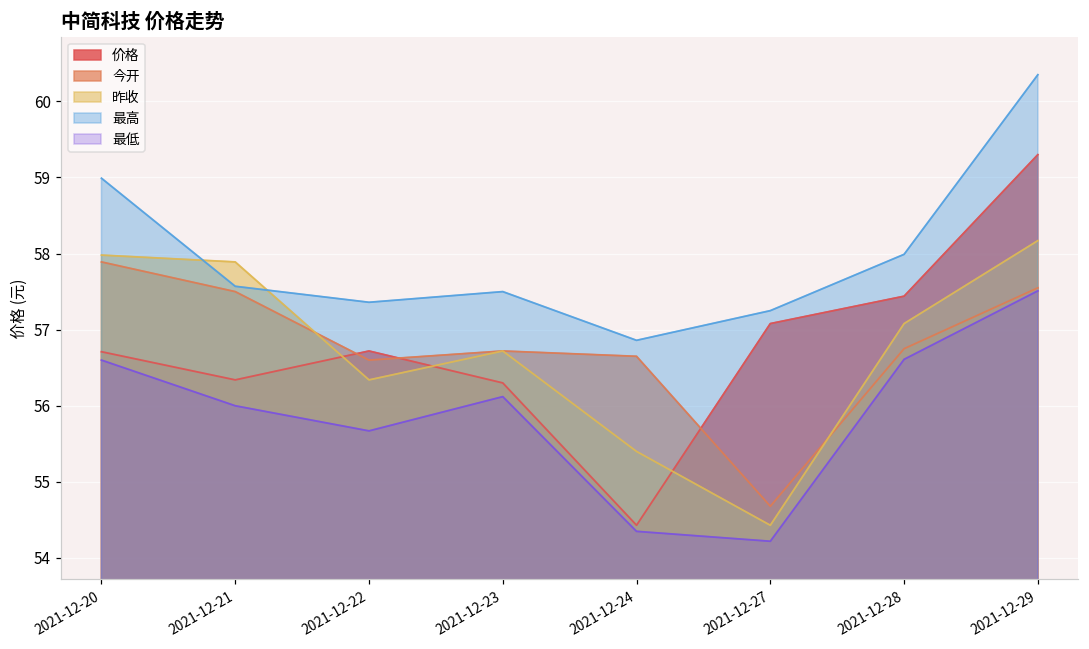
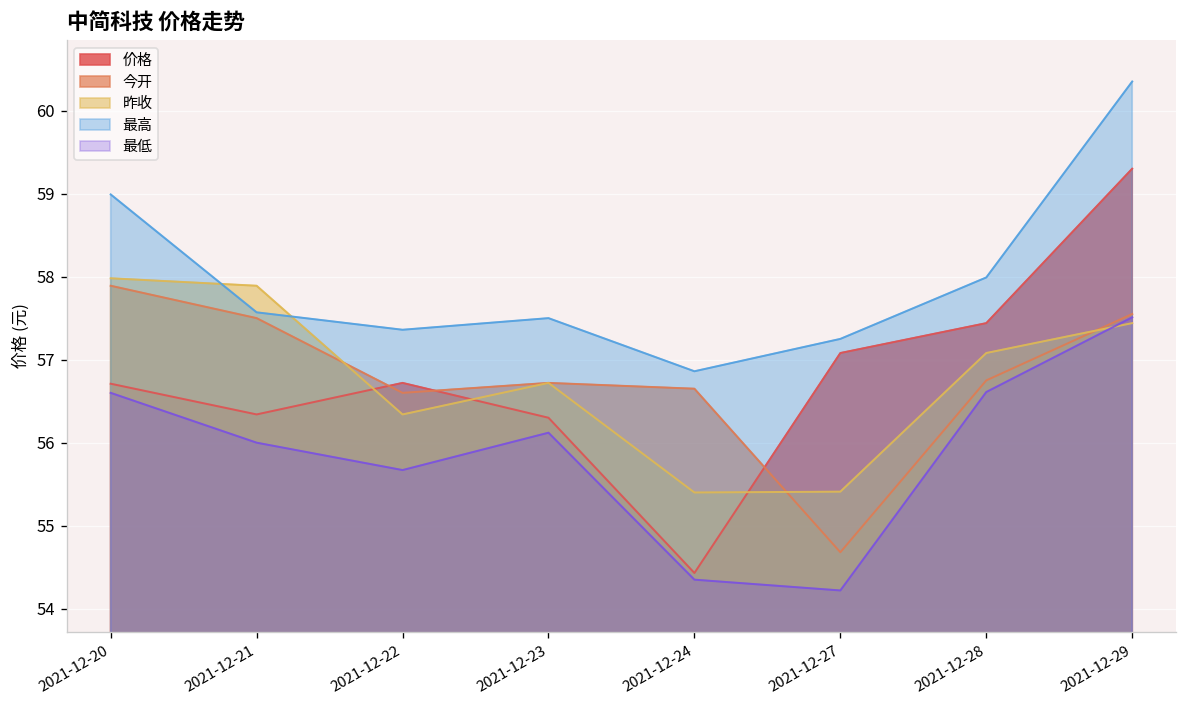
昨收, 2021-12-27: 54.4 -> 55.4
昨收, 2021-12-29: 58.2 -> 57.4
